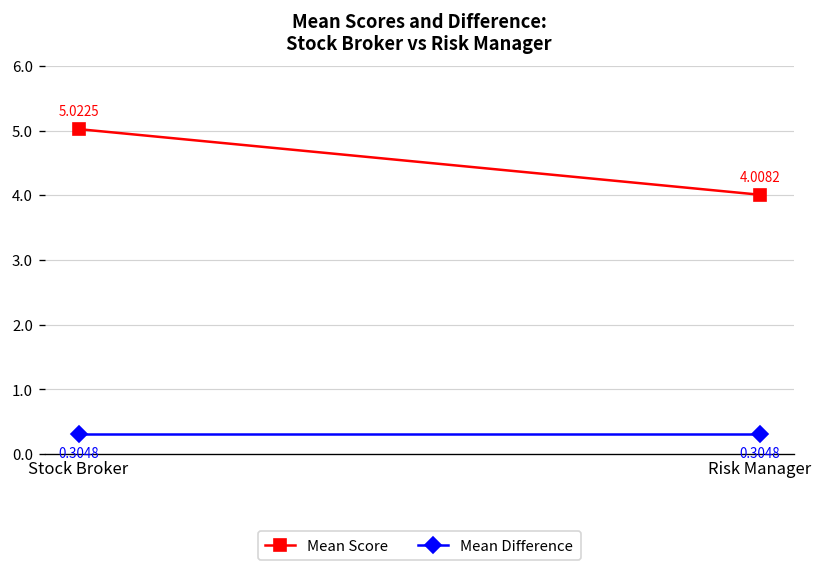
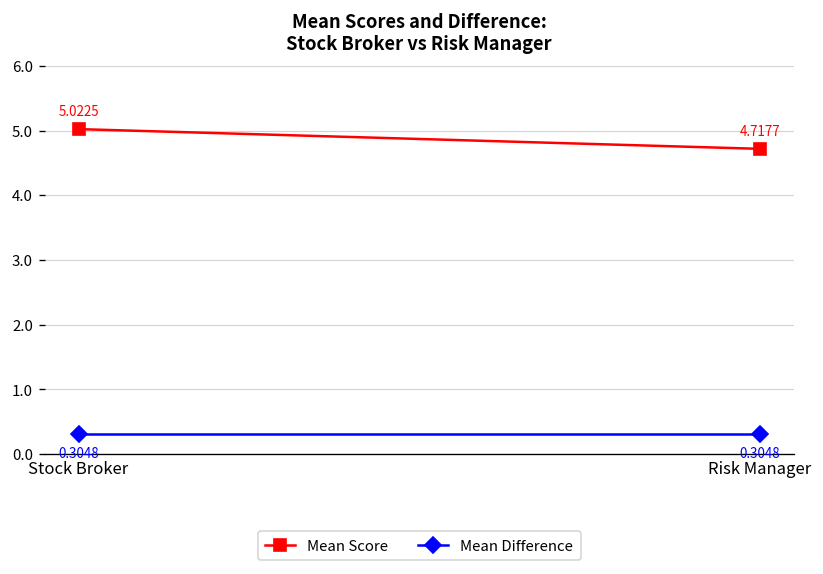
Mean Score, Risk Manager: 4.0082 -> 4.7177
